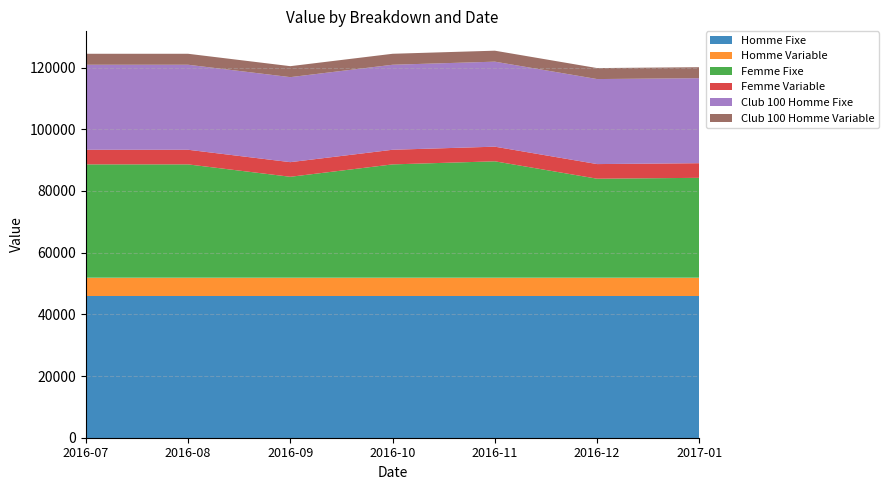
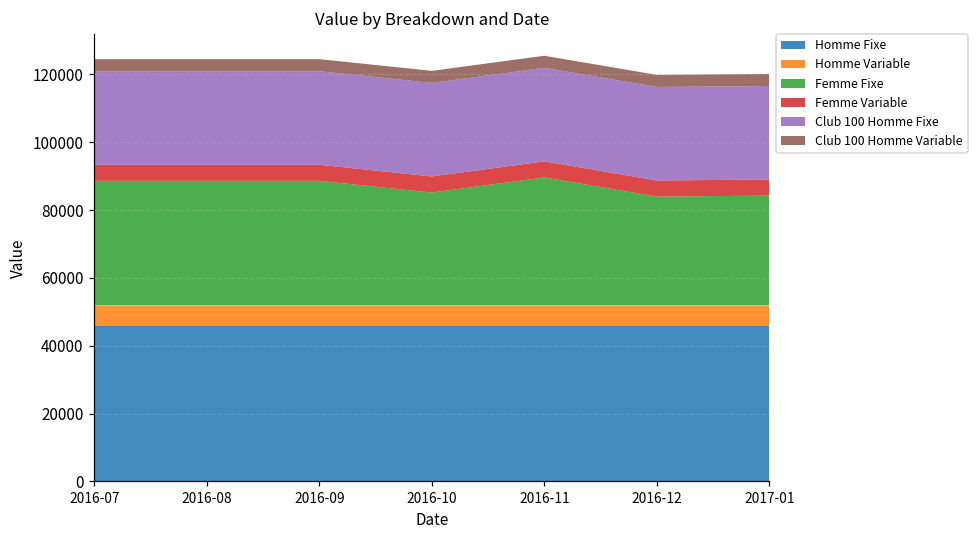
Femme Fixe, 2016-09: 33000 -> 37000
Femme Fixe, 2016-10: 37000 -> 33000
